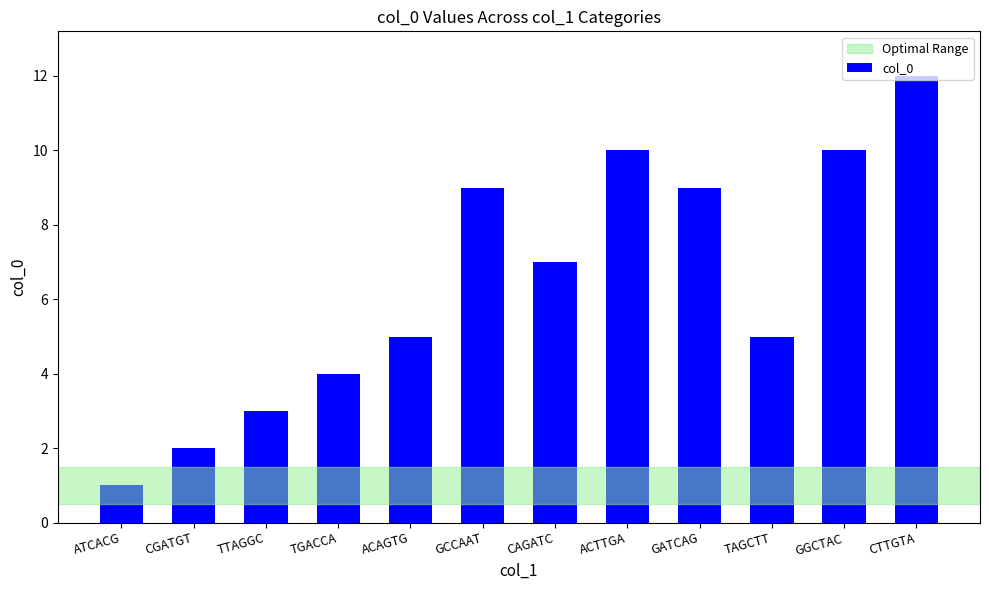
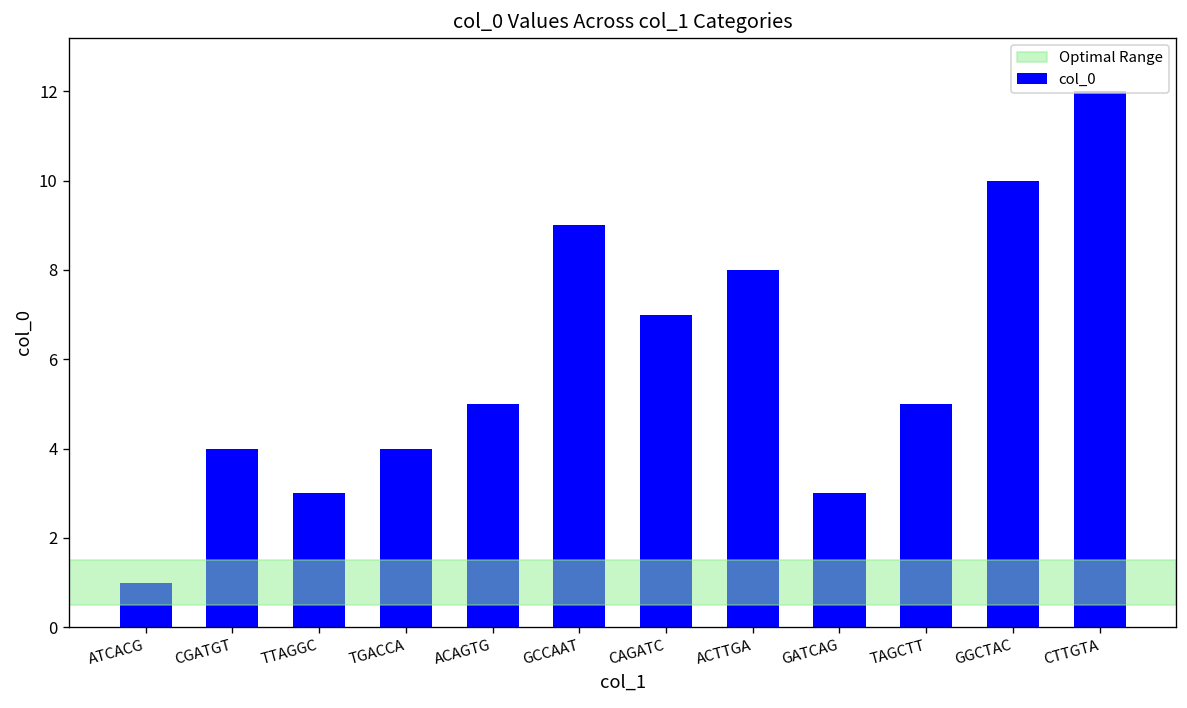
CGATGT: 2 -> 4
ACTTGA: 10 -> 8
GATCAG: 9 -> 3
